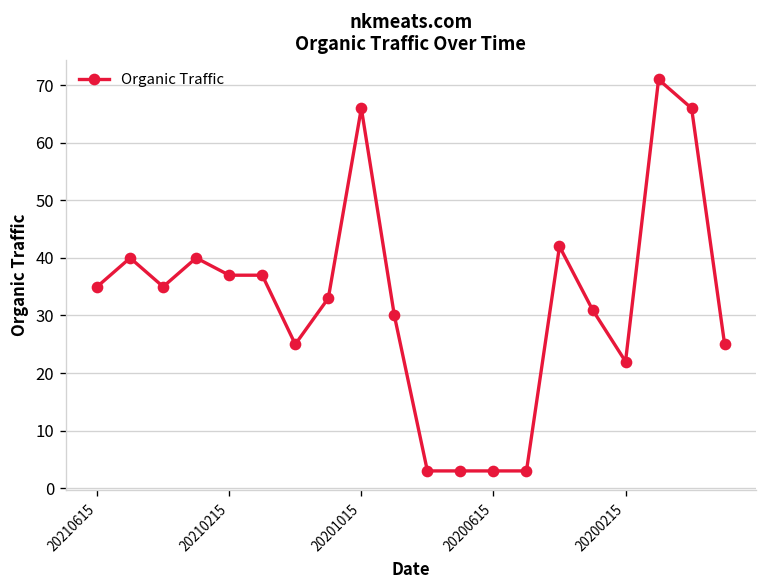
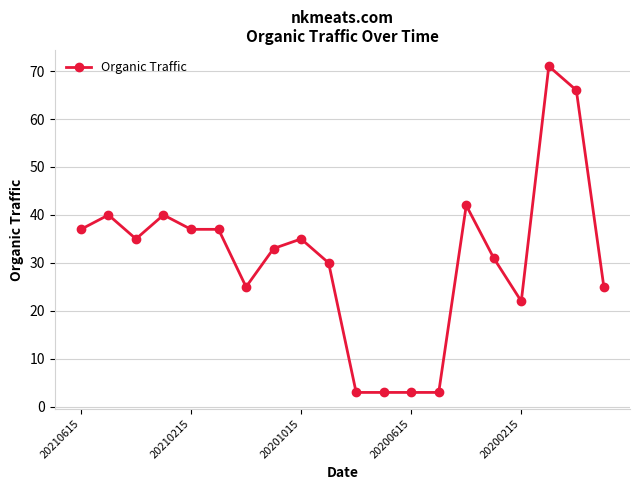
20210615: 35 -> 37
20201015: 66 -> 35
